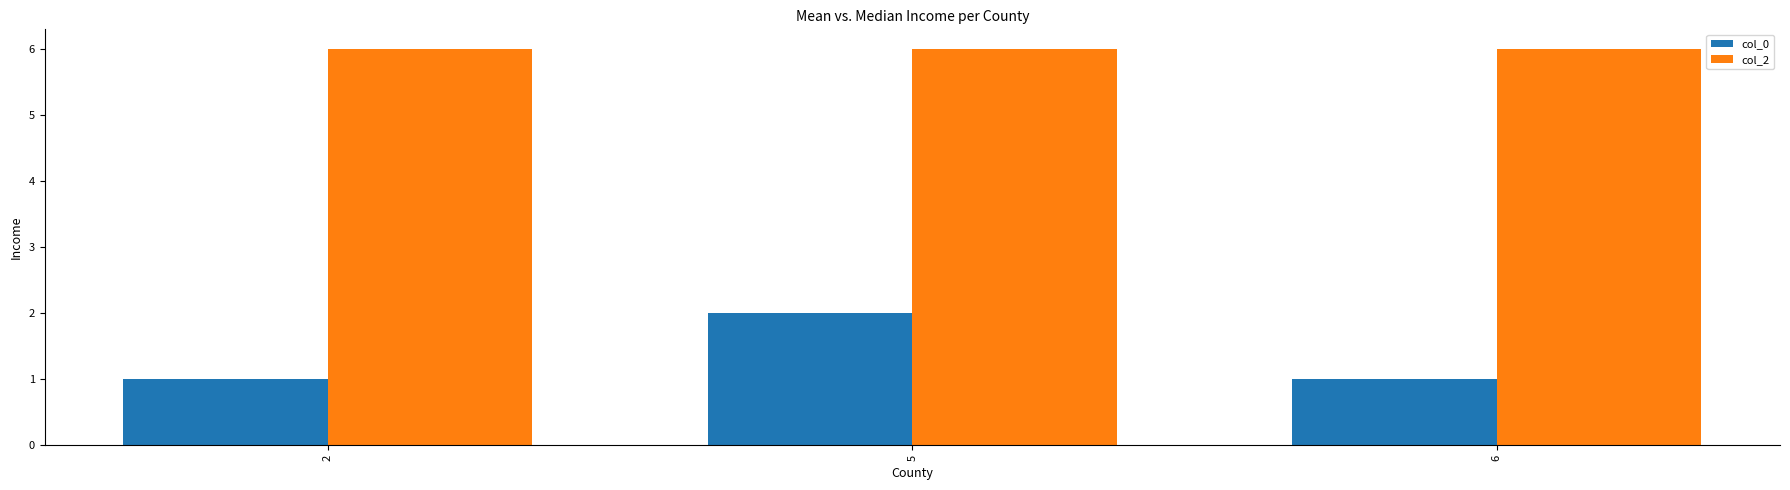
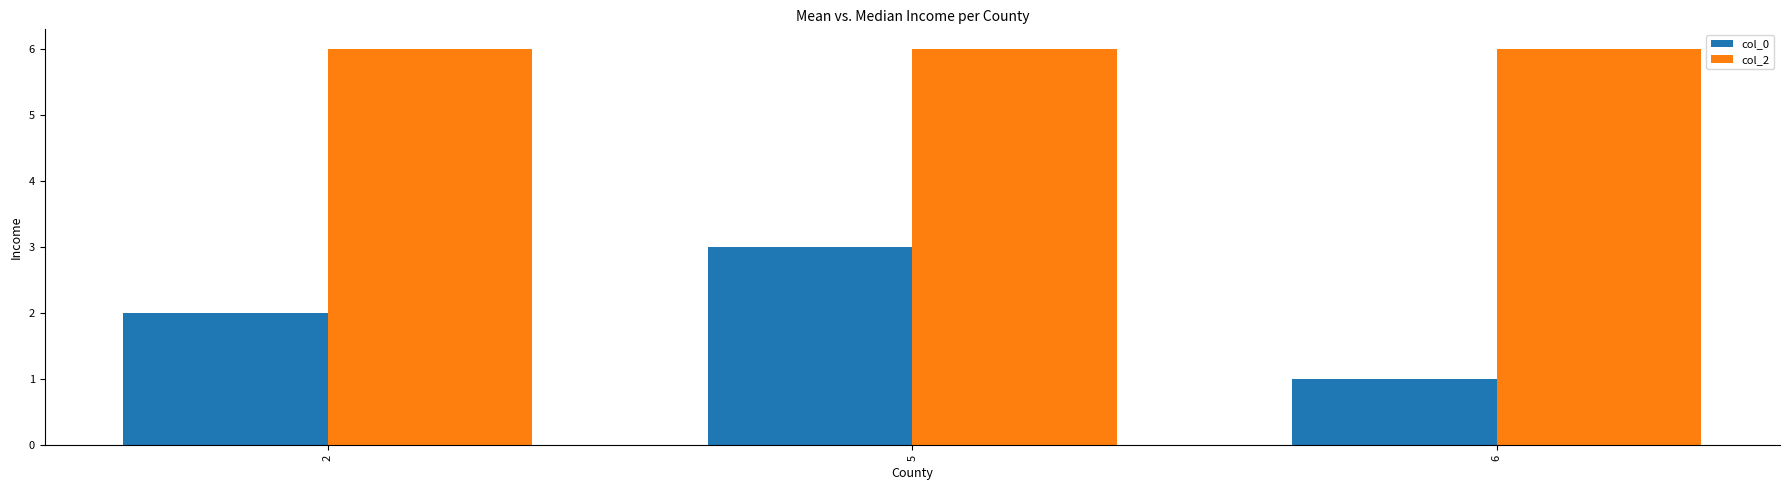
col_0, 2: 1 -> 2
col_0, 5: 2 -> 3
